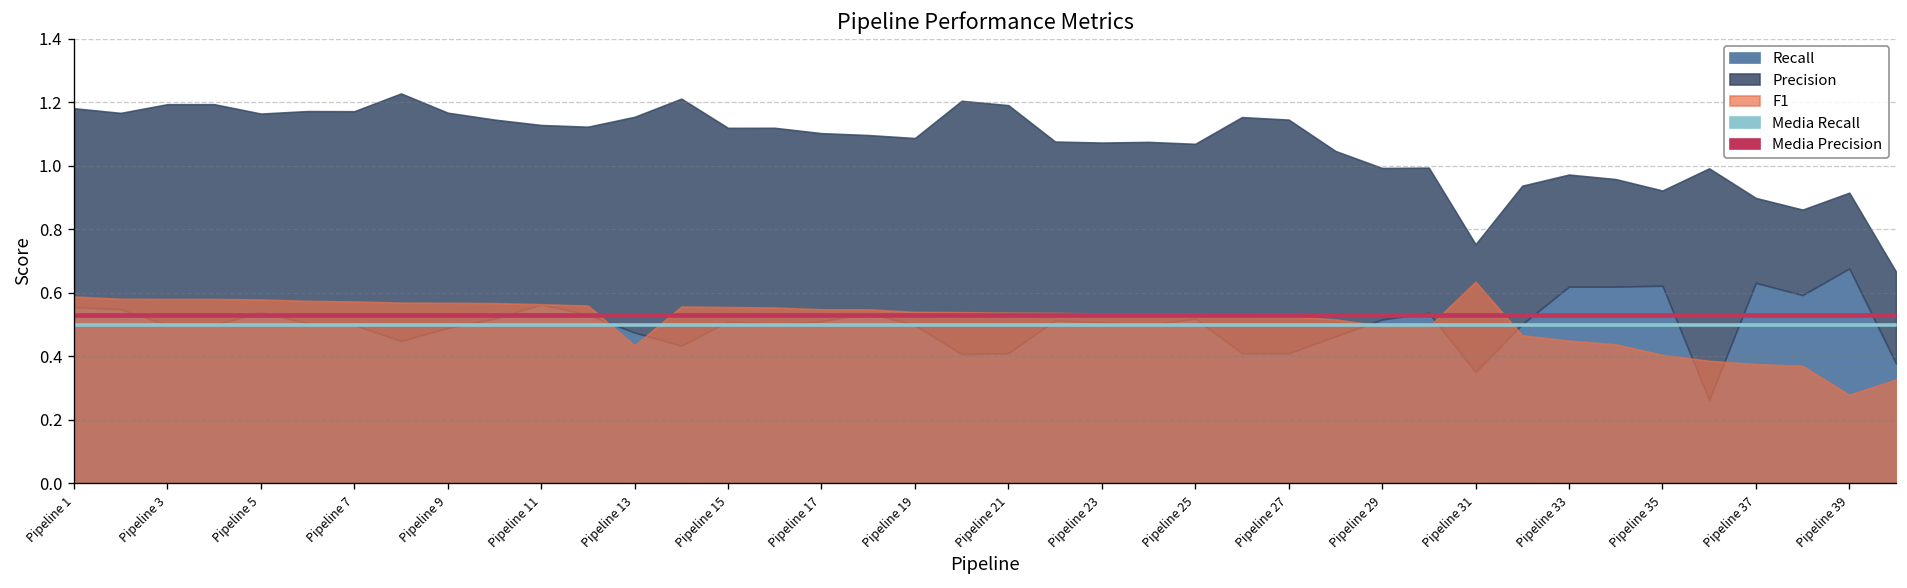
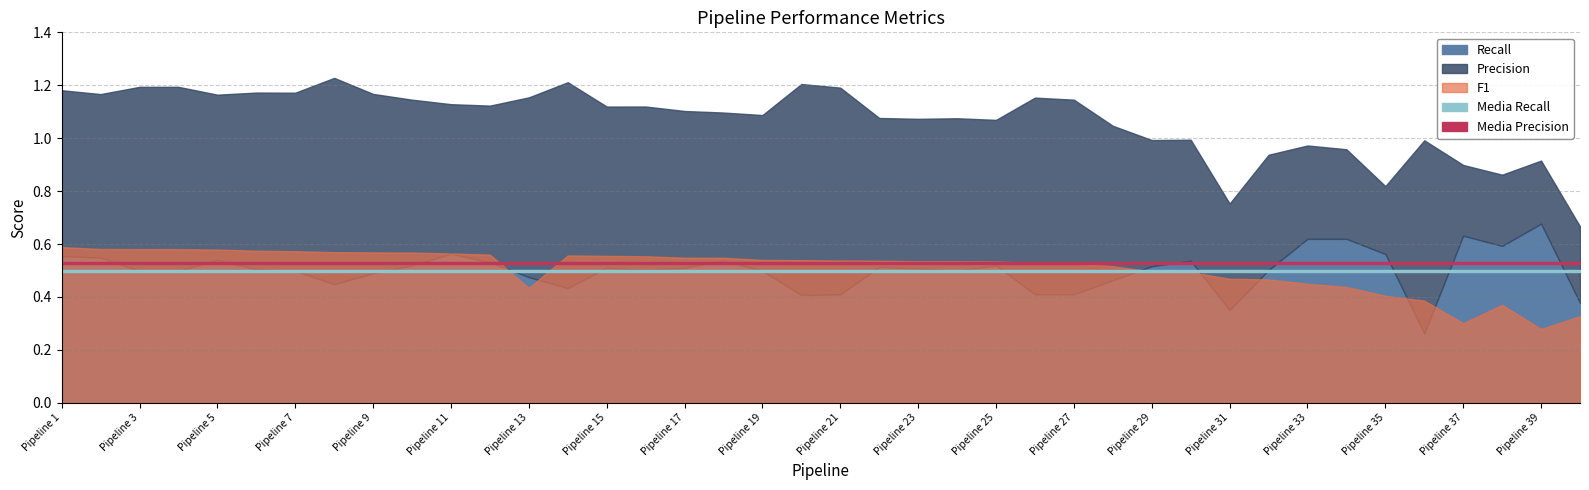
F1, Pipeline 31: 0.63 -> 0.47
Recall, Pipeline 35: 0.62 -> 0.56
Precision, Pipeline 35: 0.30 -> 0.26
F1, Pipeline 37: 0.38 -> 0.30
